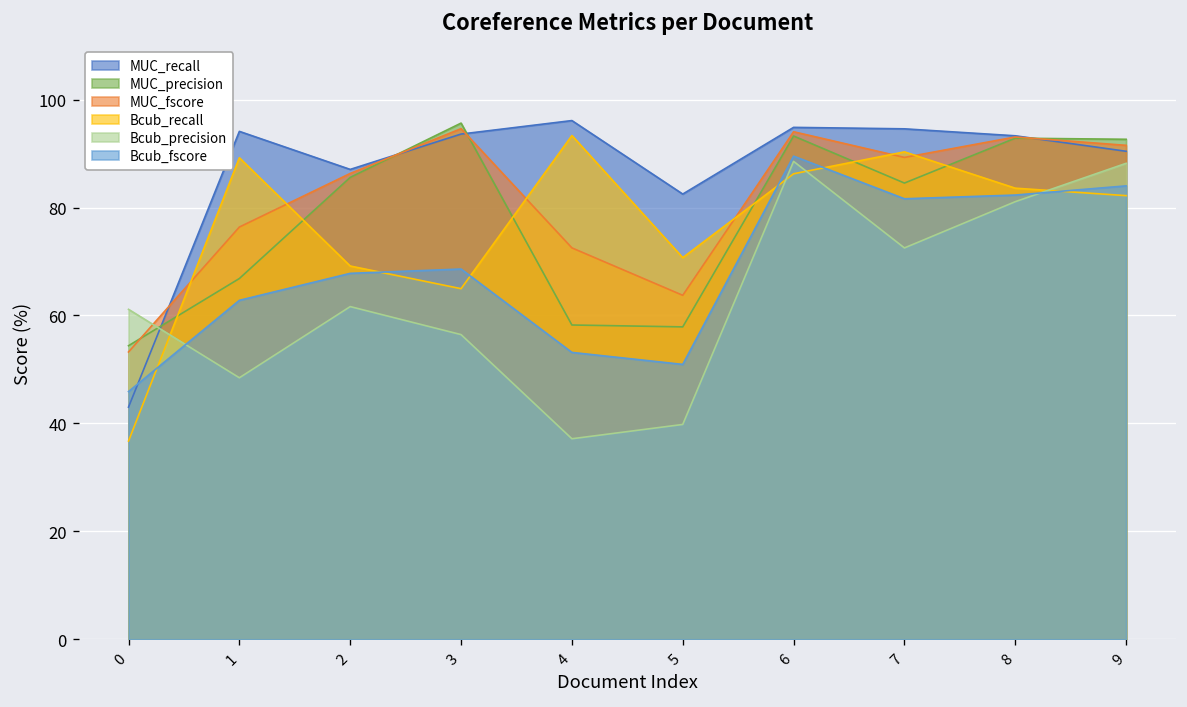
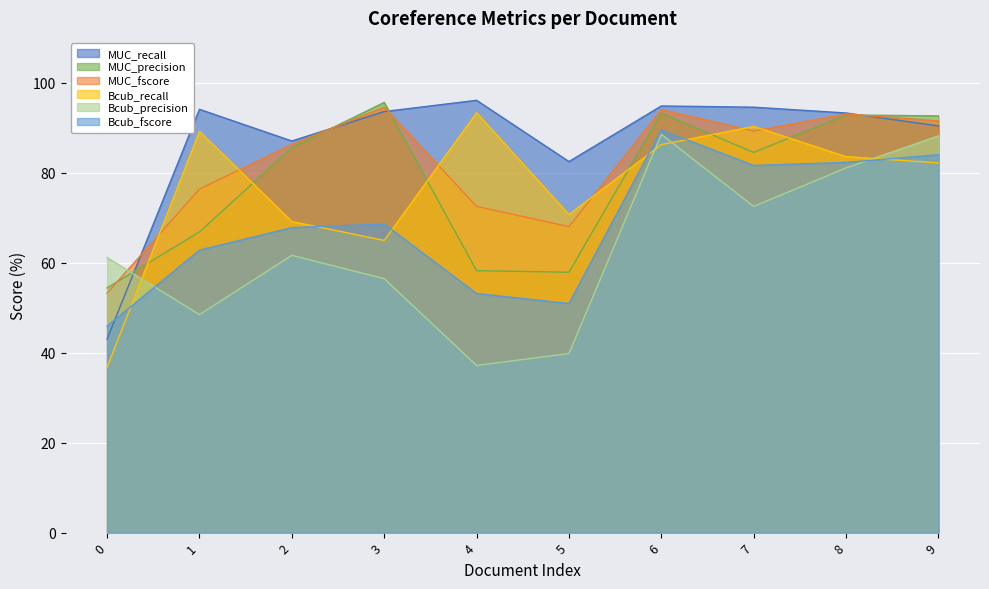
MUC_fscore, 5: 64 -> 68
